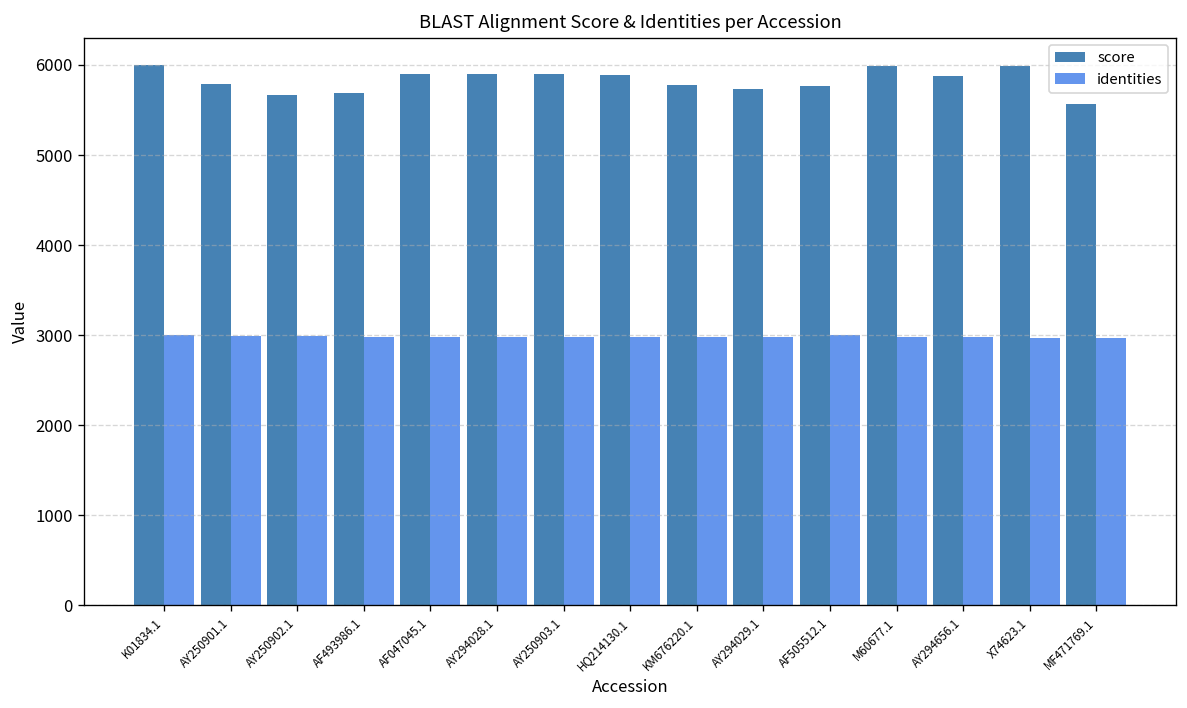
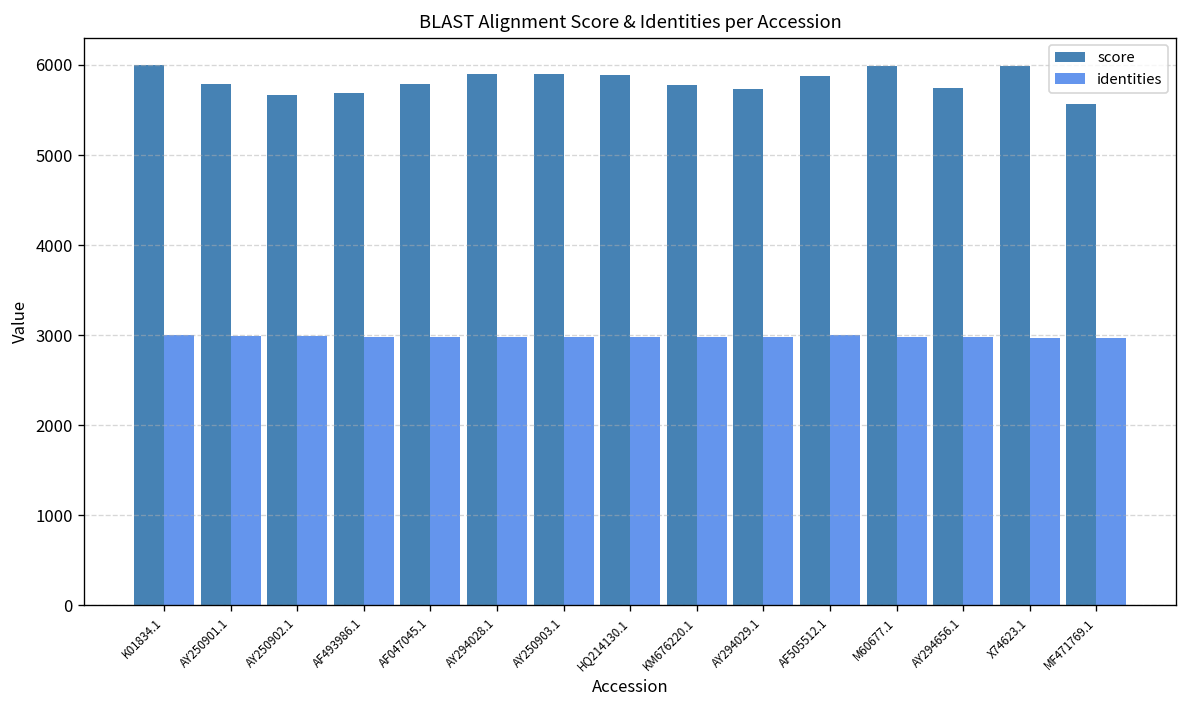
score, AF047045.1: 5900 -> 5800
score, AF505512.1: 5800 -> 5900
score, AY294656.1: 5900 -> 5700
